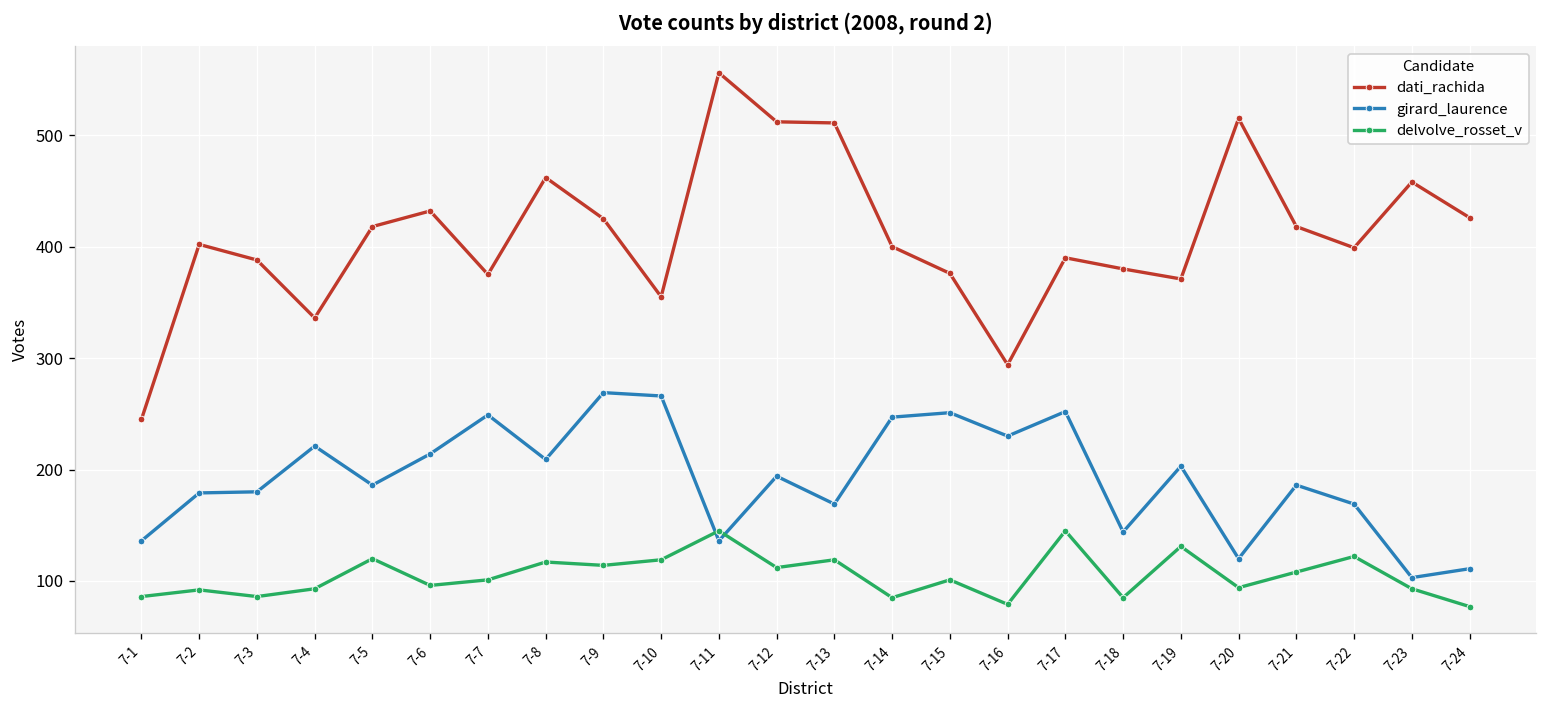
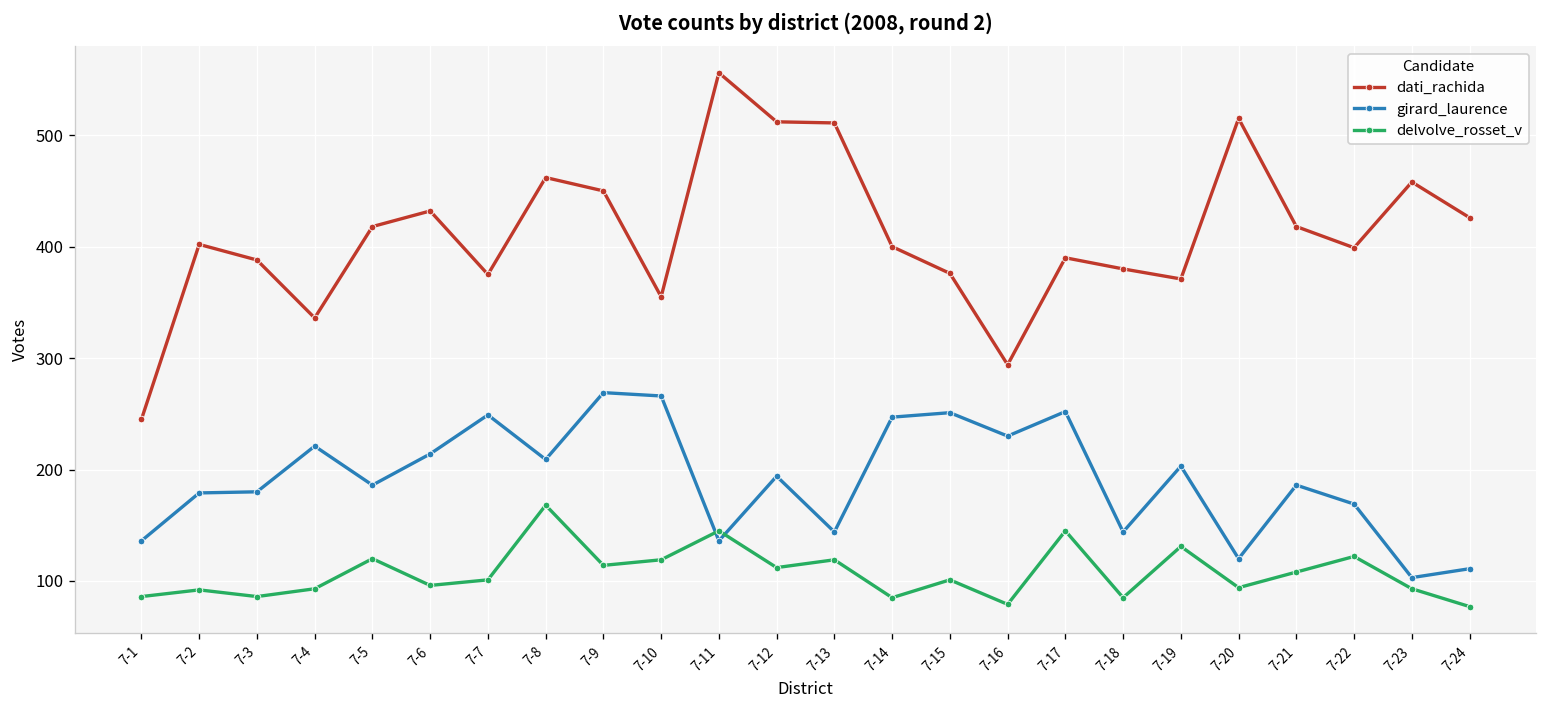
delvolve_rosset_v, 7-8: 120 -> 170
dati_rachida, 7-9: 430 -> 450
girard_laurence, 7-13: 170 -> 140
